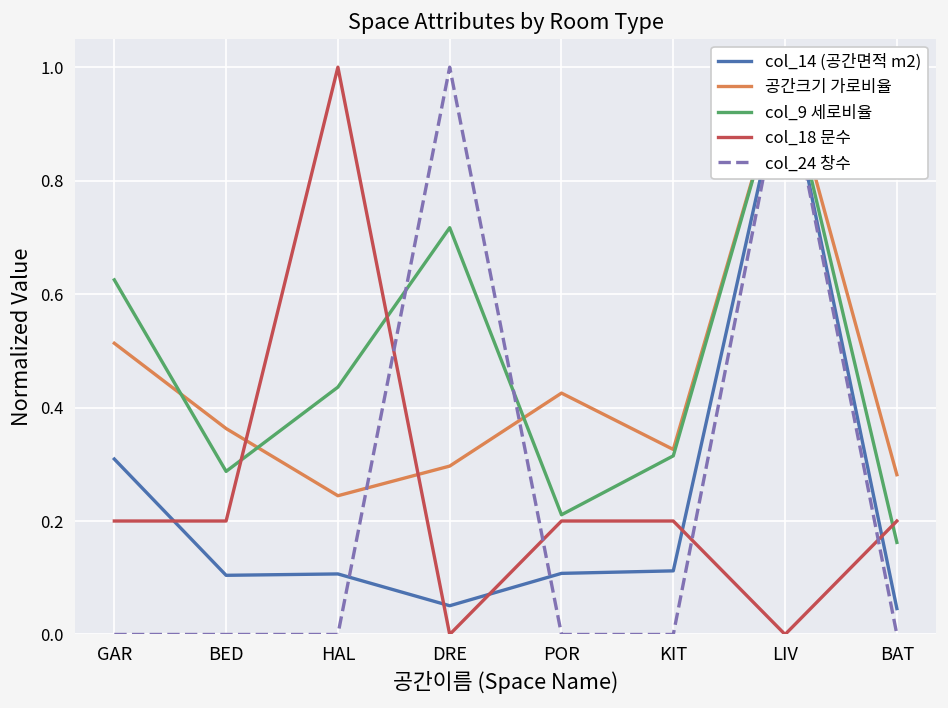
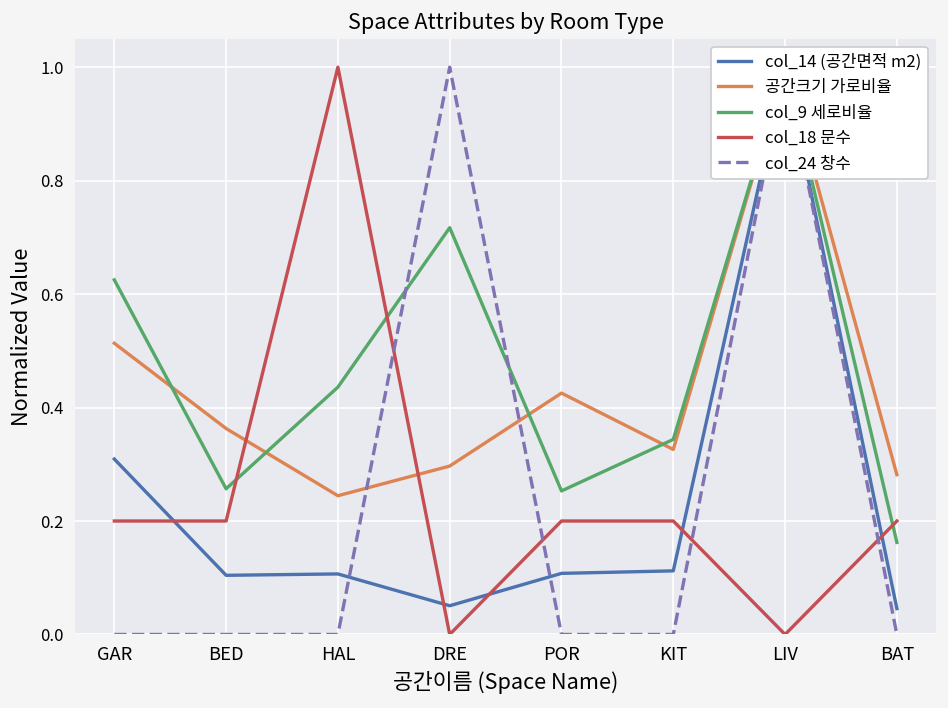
col_9 세로비율, BED: 0.29 -> 0.26
col_9 세로비율, POR: 0.21 -> 0.25
col_9 세로비율, KIT: 0.31 -> 0.34
